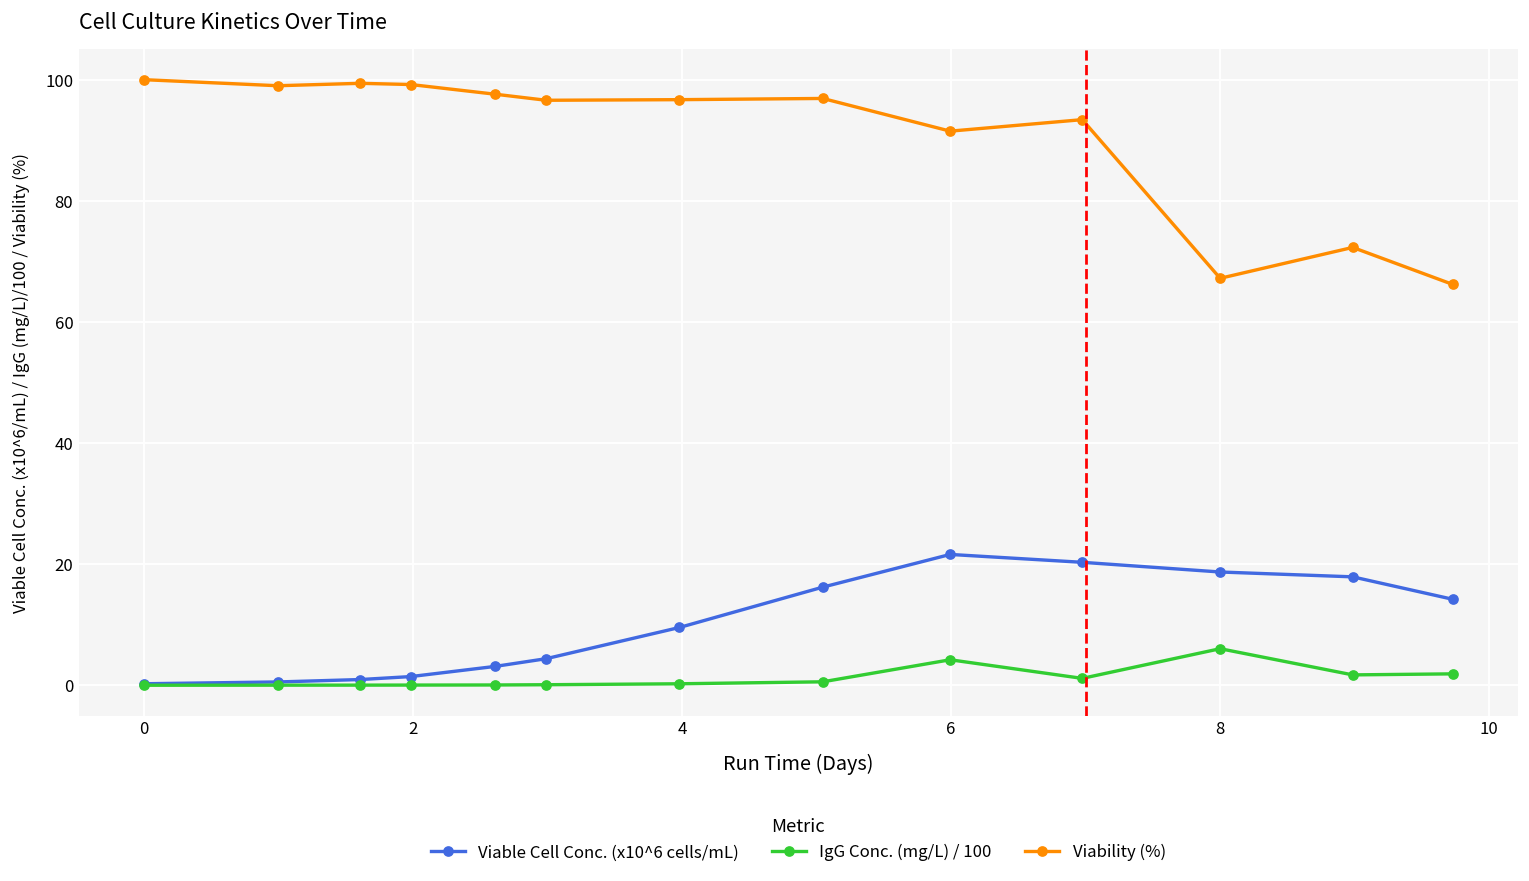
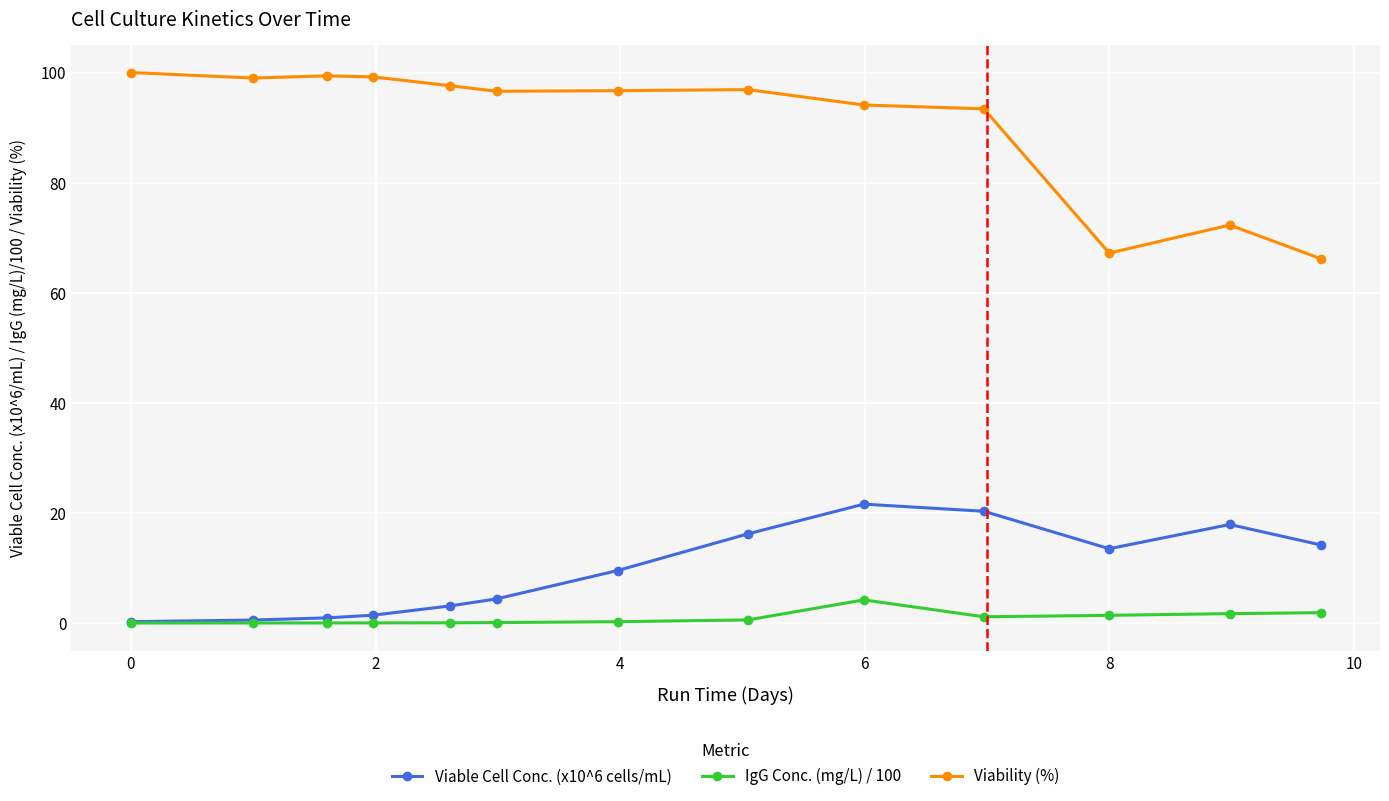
Viability (%), 6: 92 -> 94
Viable Cell Conc. (x10^6 cells/mL), 8: 19 -> 14
IgG Conc. (mg/L) / 100, 8: 6 -> 1
